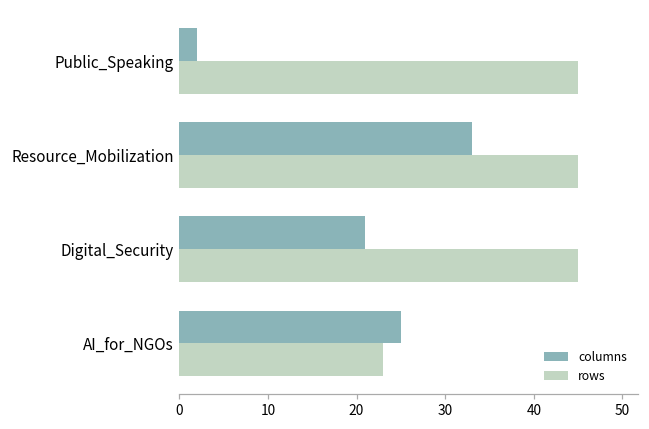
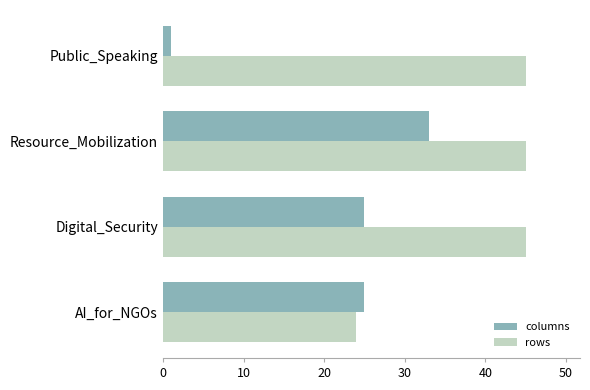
columns, Public_Speaking: 2 -> 1
columns, Digital_Security: 21 -> 25
rows, AI_for_NGOs: 23 -> 24
